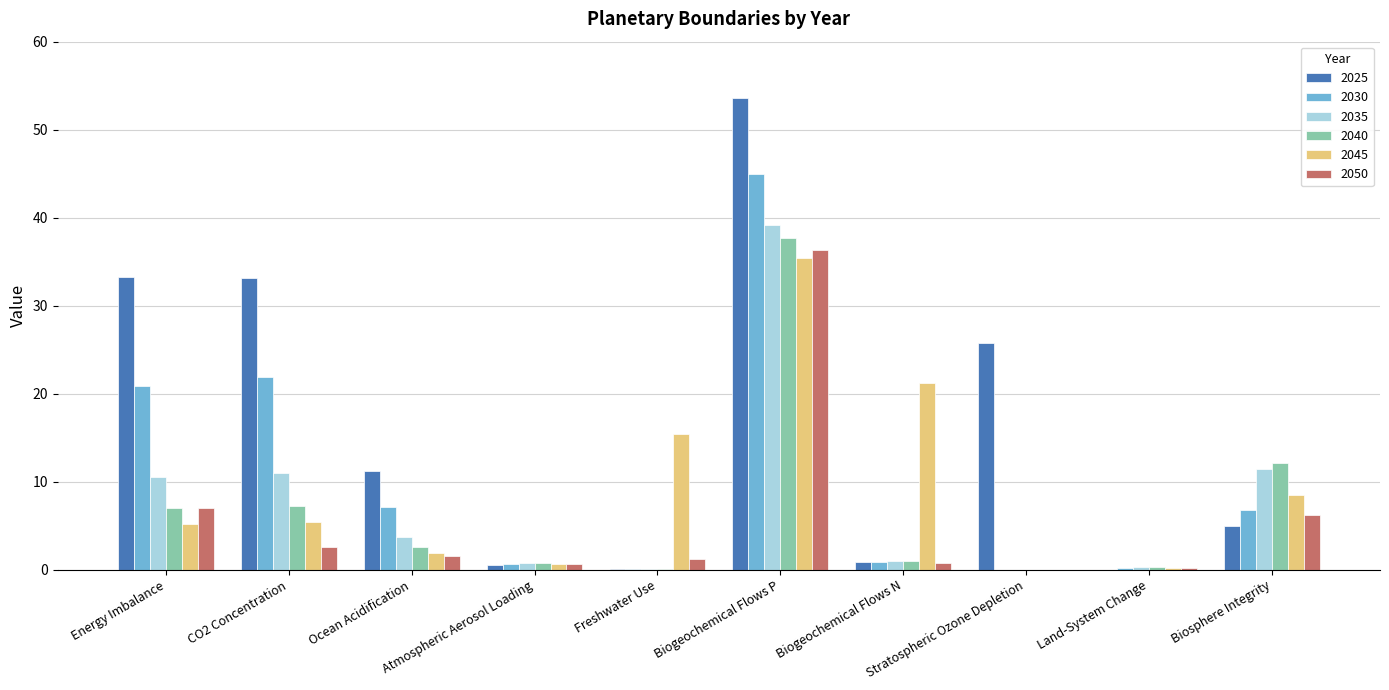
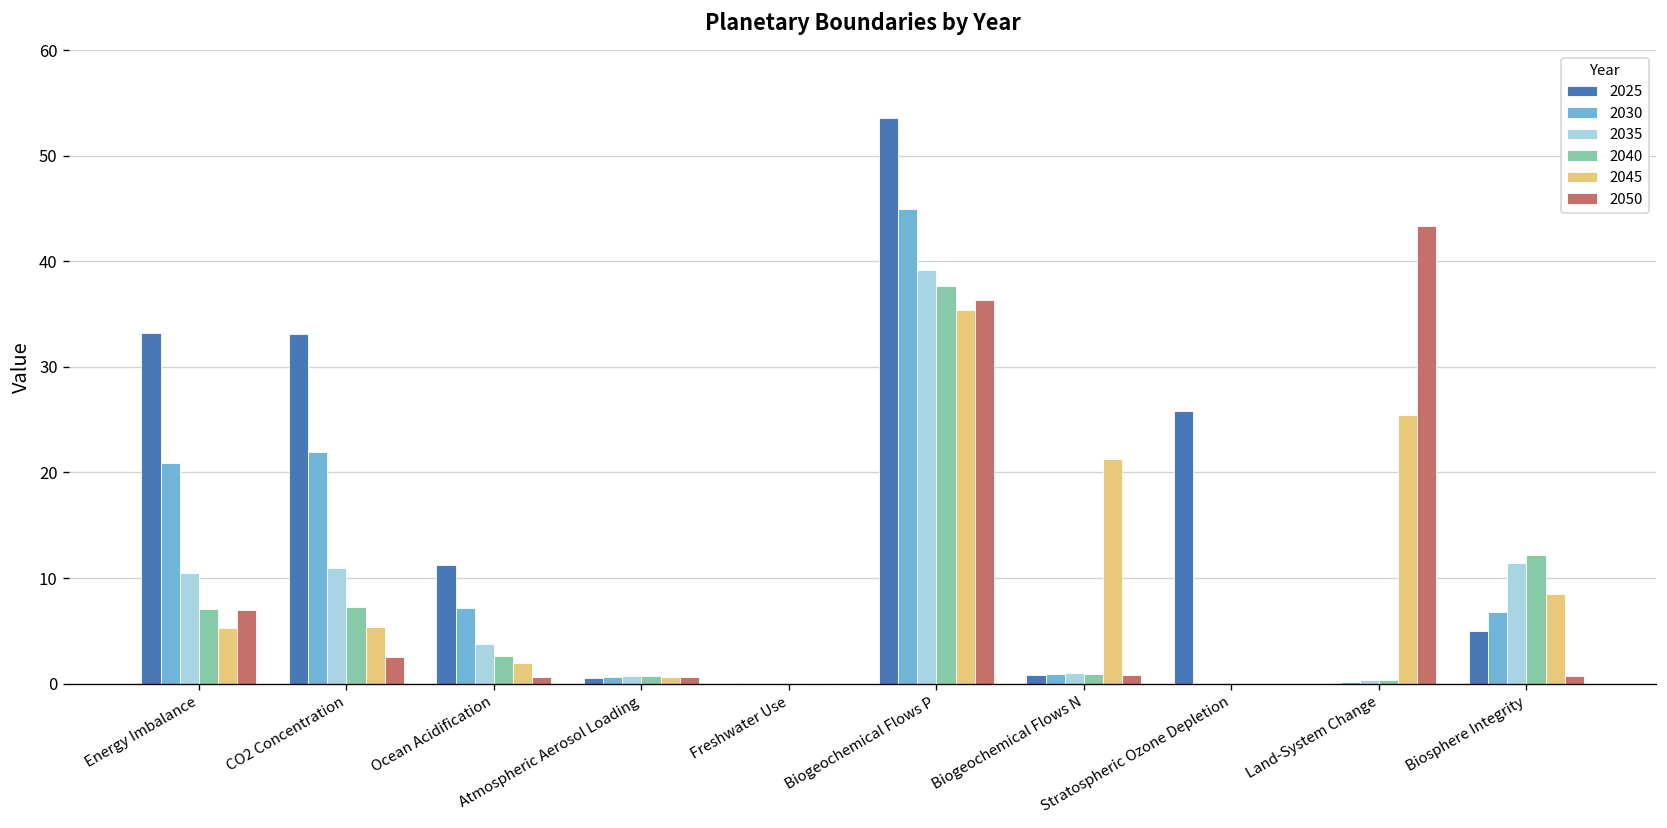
2050, Ocean Acidification: 2 -> 1
2045, Freshwater Use: 15 -> 0
2050, Freshwater Use: 1 -> 0
2045, Land-System Change: 0 -> 25
2050, Land-System Change: 0 -> 43
2050, Biosphere Integrity: 6 -> 1
